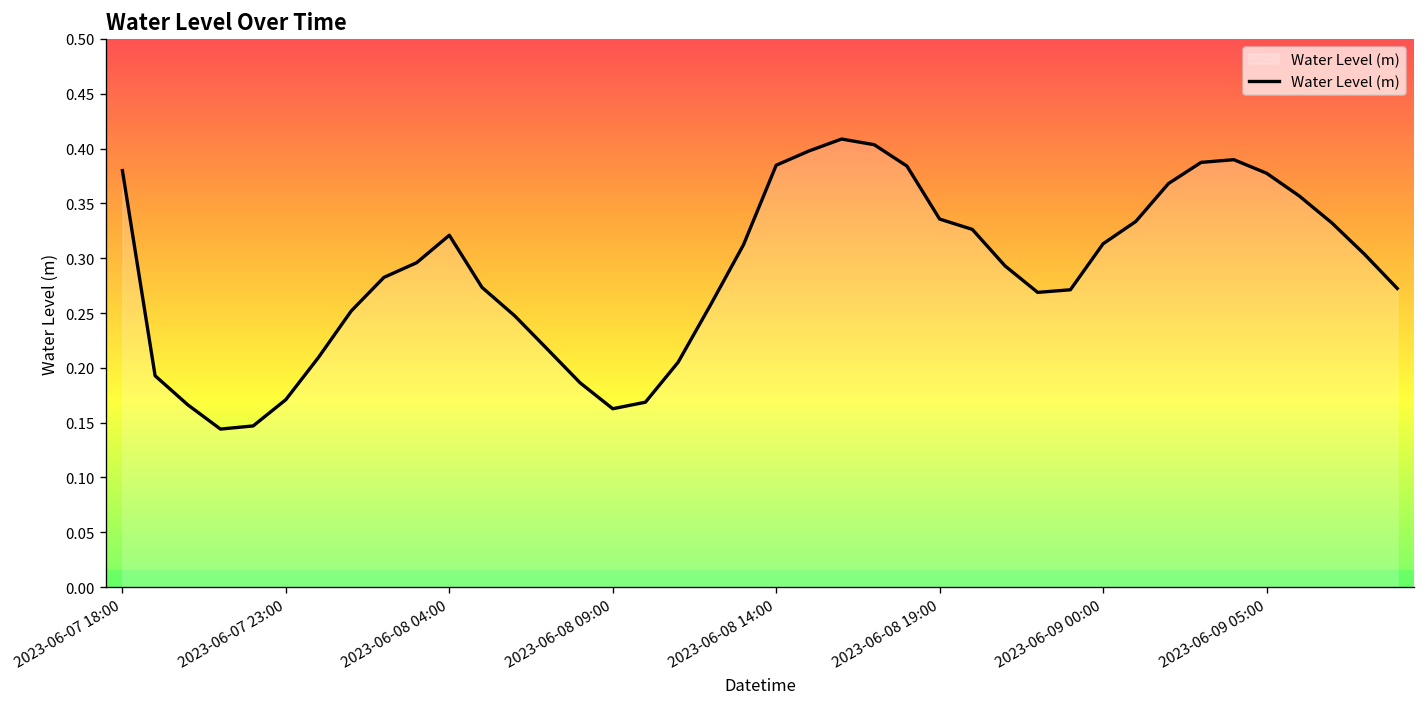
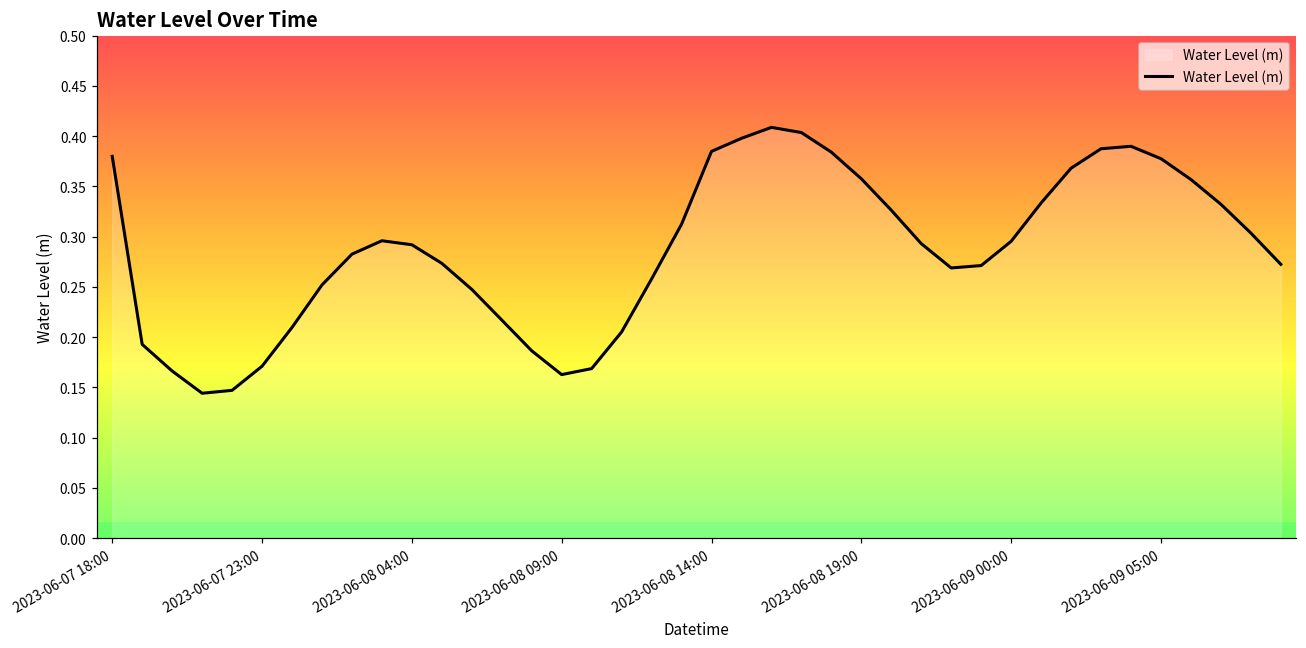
2023-06-08 04:00: 0.32 -> 0.29
2023-06-08 19:00: 0.34 -> 0.36
2023-06-09 00:00: 0.31 -> 0.30
